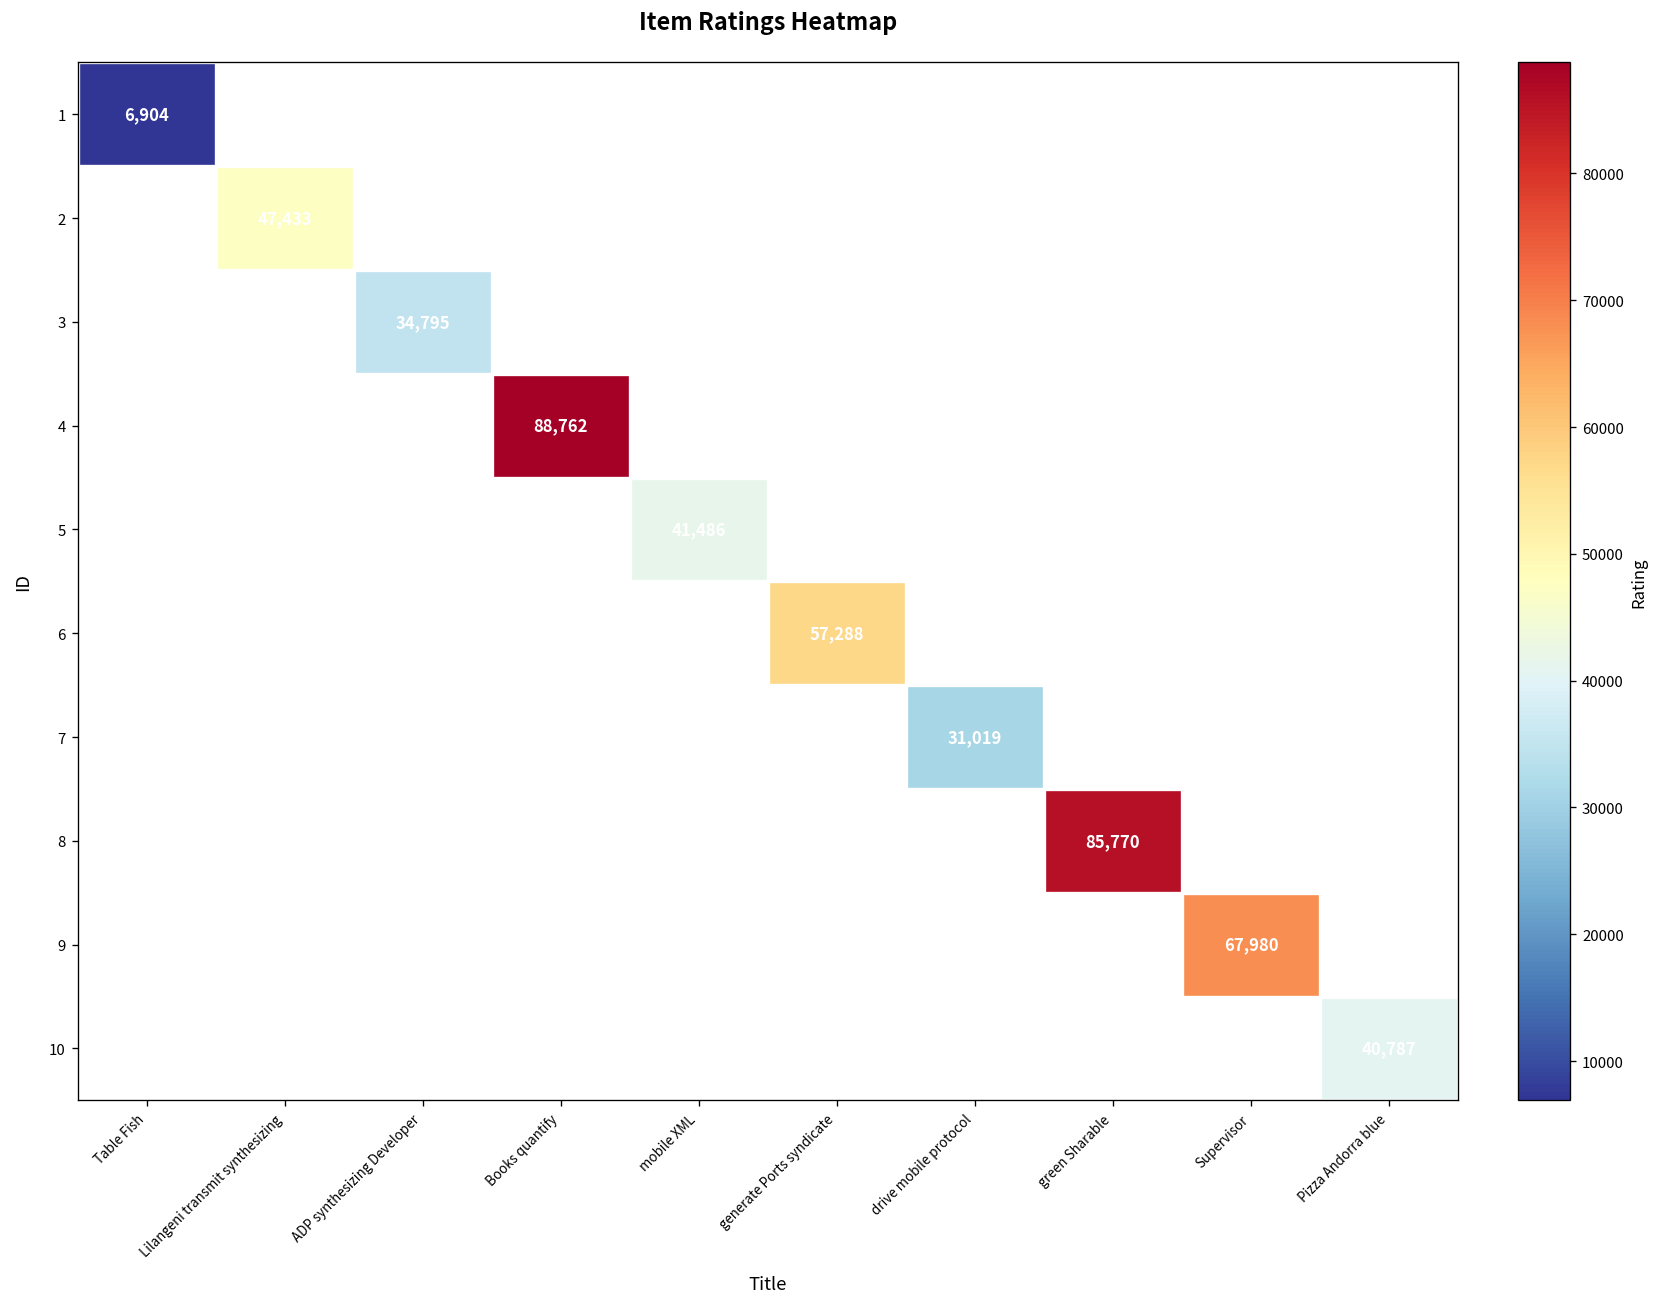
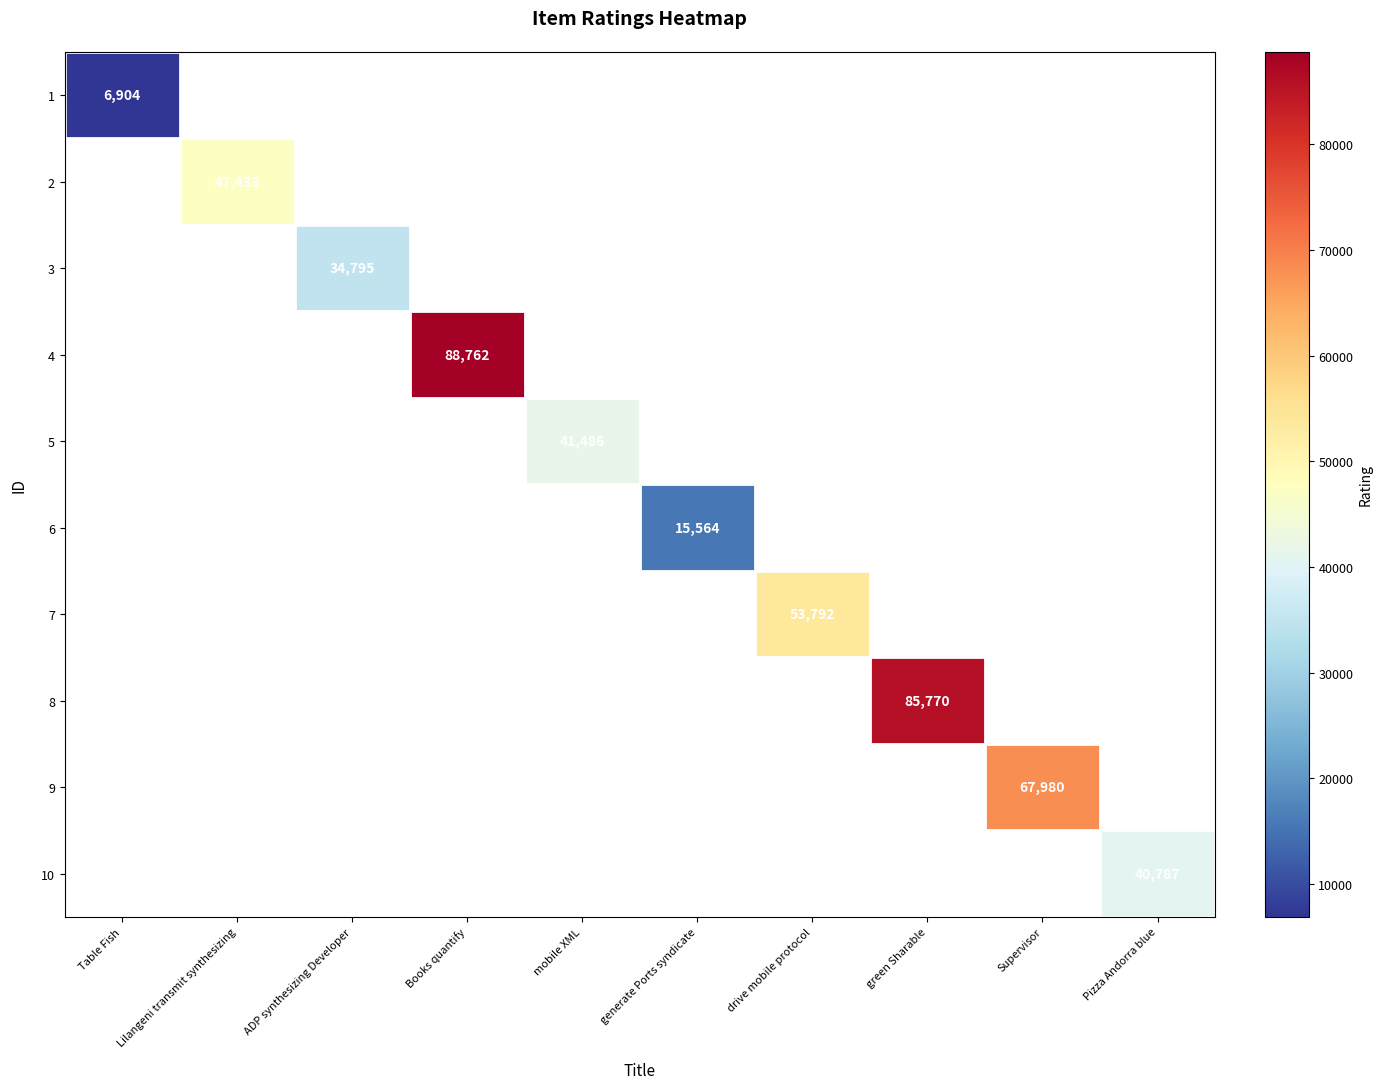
6, generate Ports syndicate: 57,288 -> 15,564
7, drive mobile protocol: 31,019 -> 53,792
